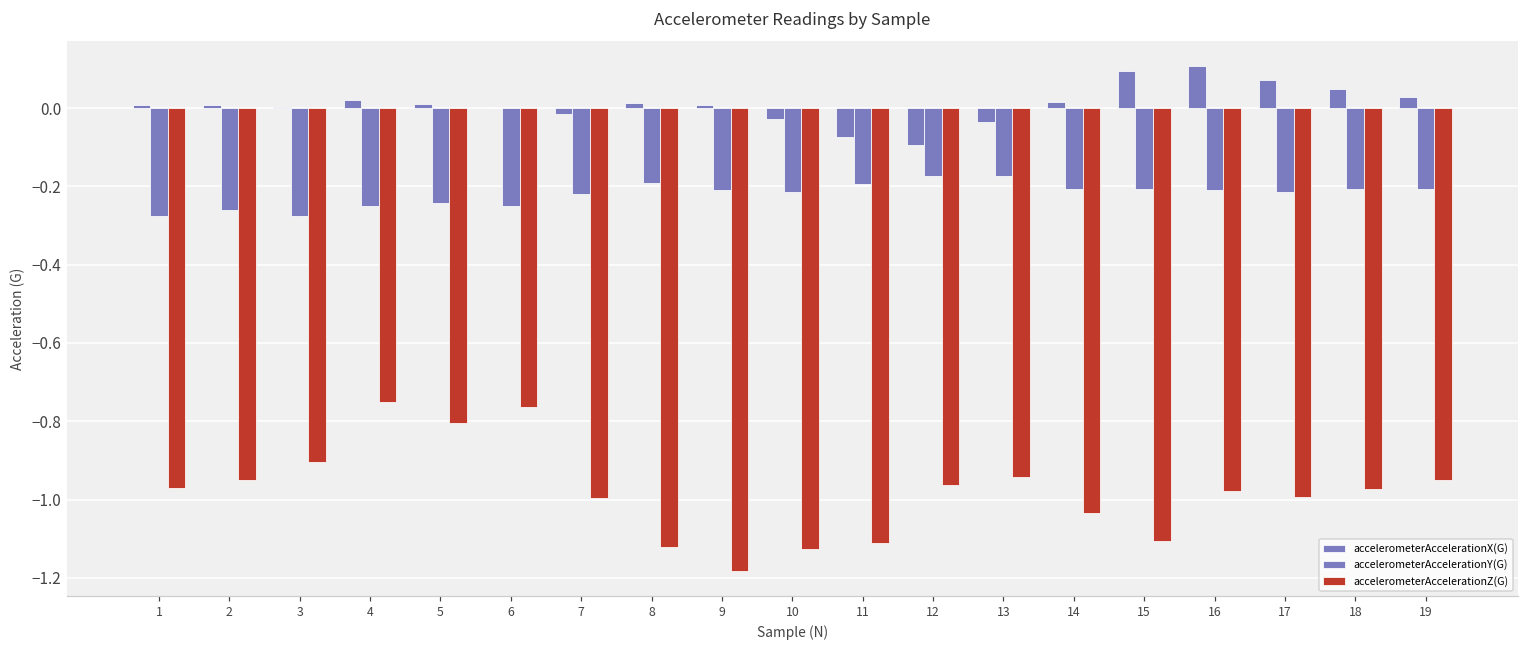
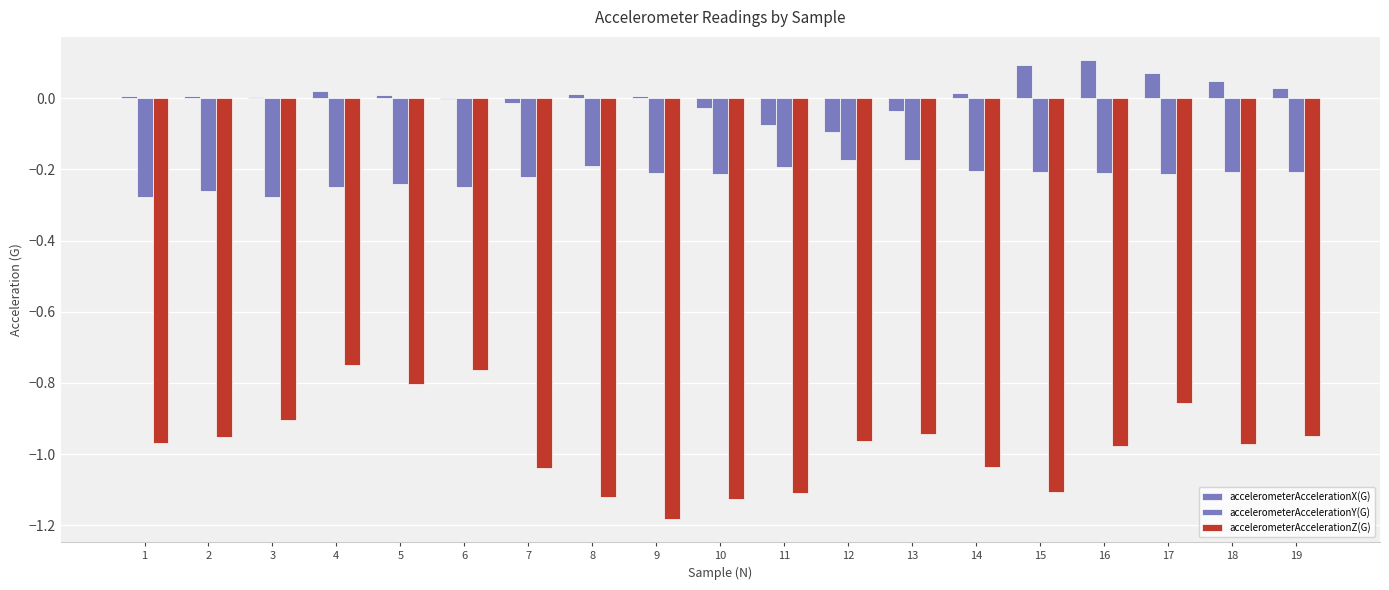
accelerometerAccelerationZ(G), 7: -1.00 -> -1.04
accelerometerAccelerationZ(G), 17: -0.99 -> -0.86
